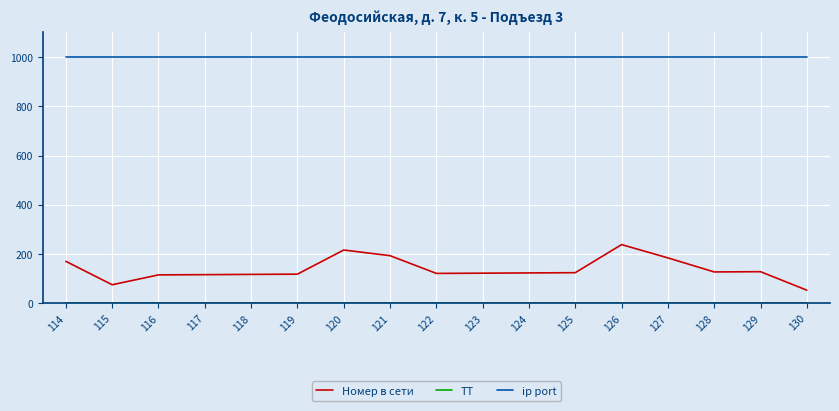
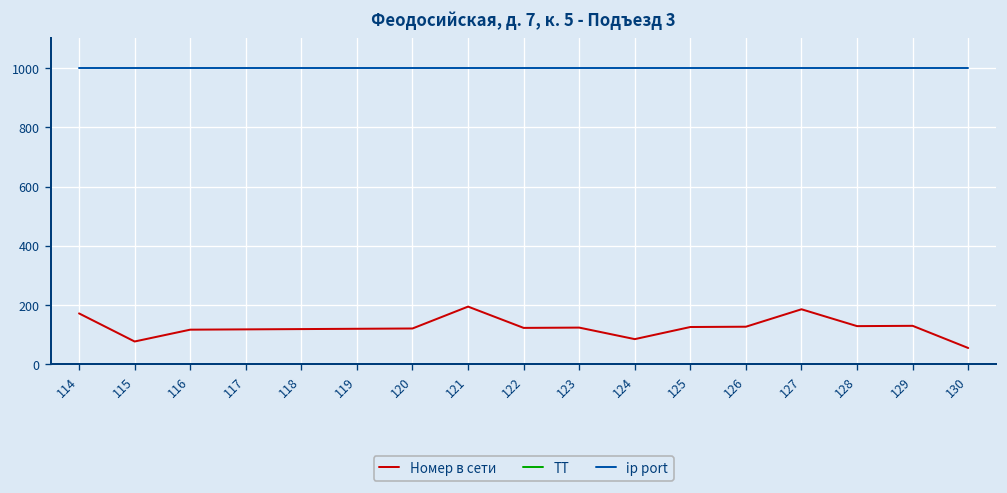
Номер в сети, 120: 220 -> 120
Номер в сети, 124: 120 -> 80
Номер в сети, 126: 240 -> 130
